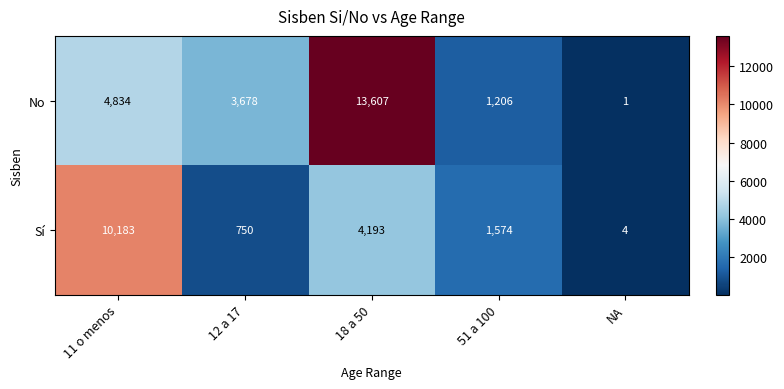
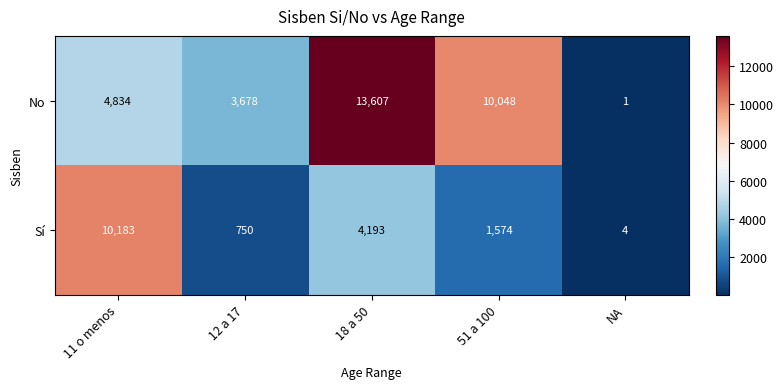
No, 51 a 100: 1,206 -> 10,048
